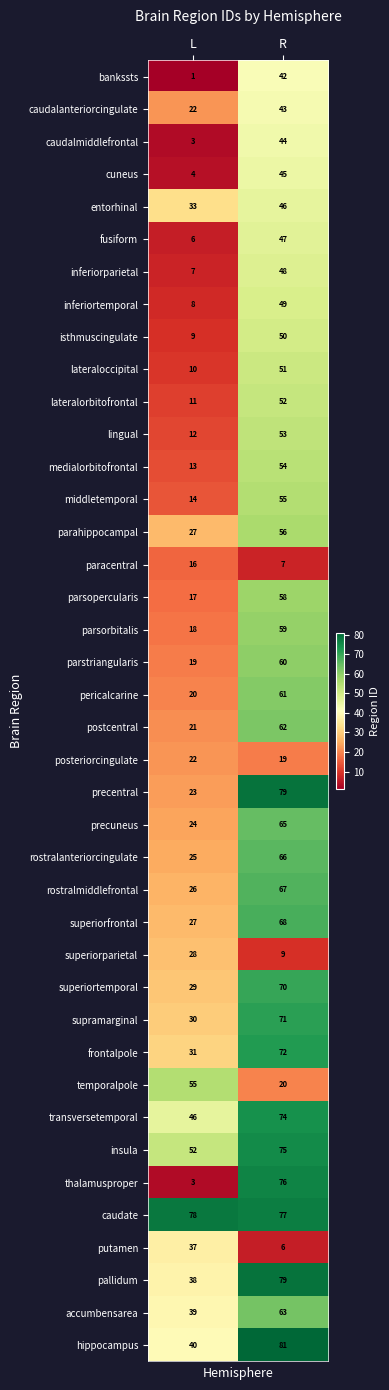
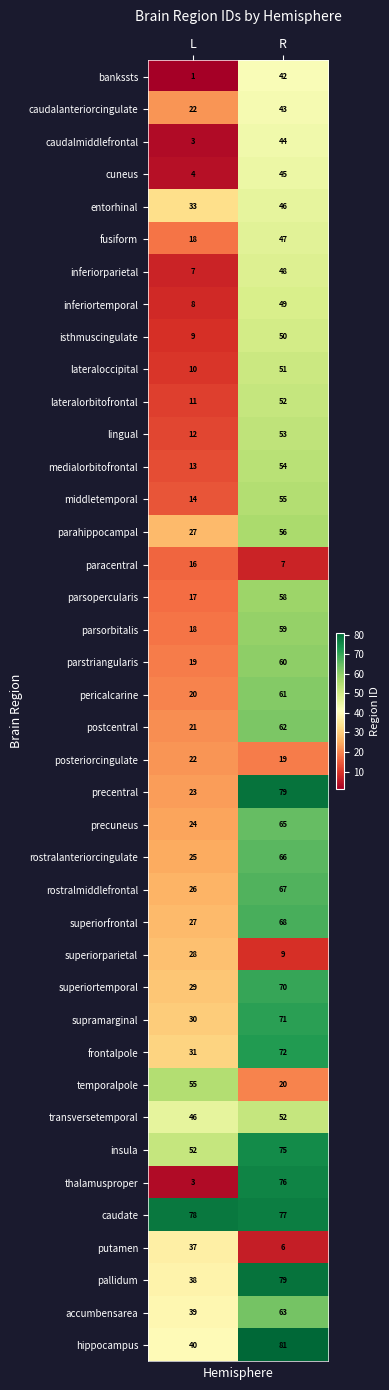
fusiform, L: 6 -> 18
transversetemporal, R: 74 -> 52
